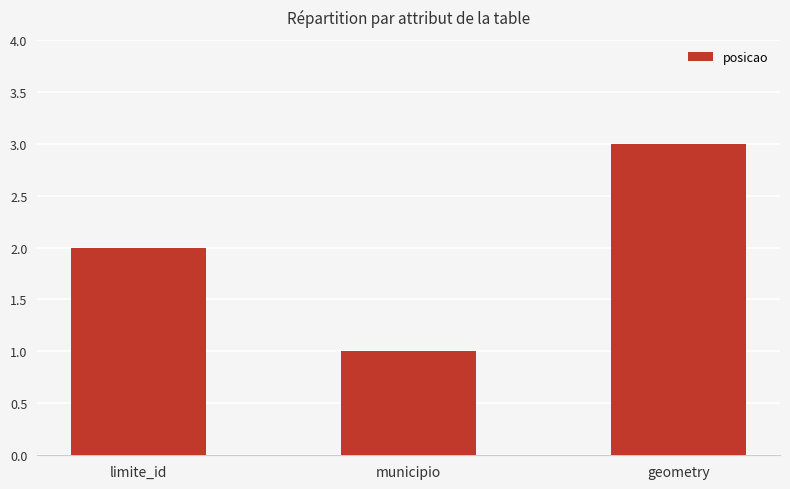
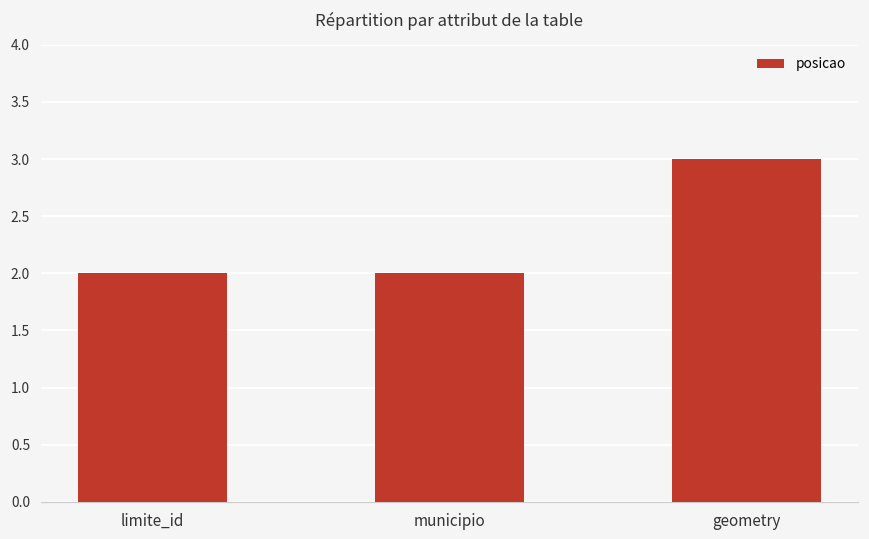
municipio: 1 -> 2
